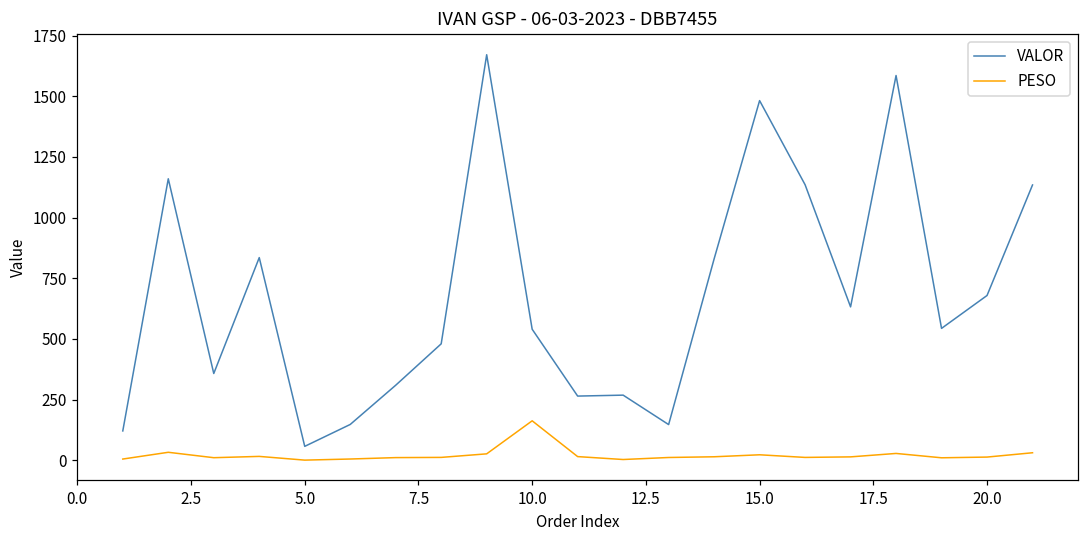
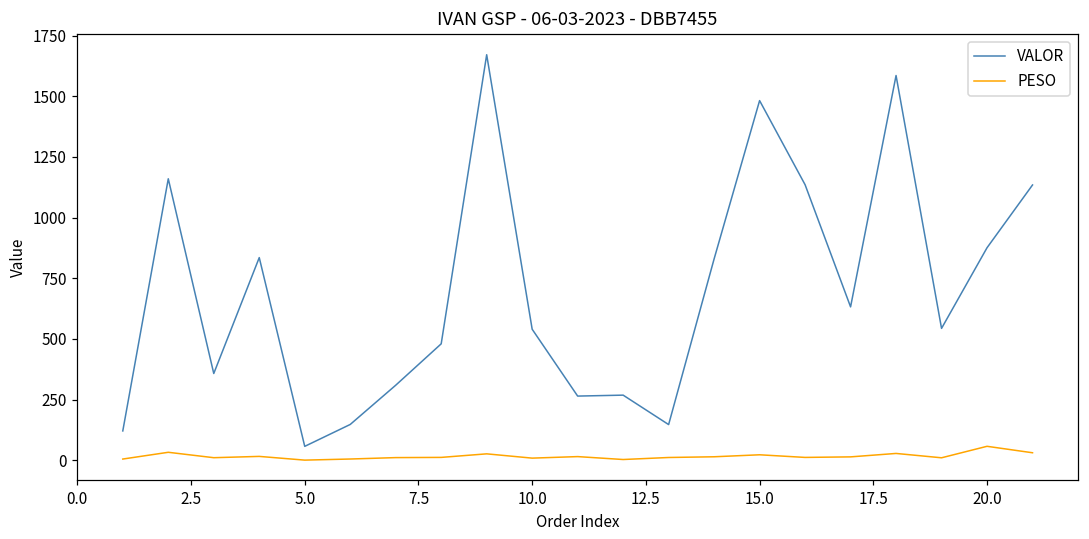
PESO, 10.0: 160 -> 10
VALOR, 20.0: 680 -> 880
PESO, 20.0: 10 -> 60
